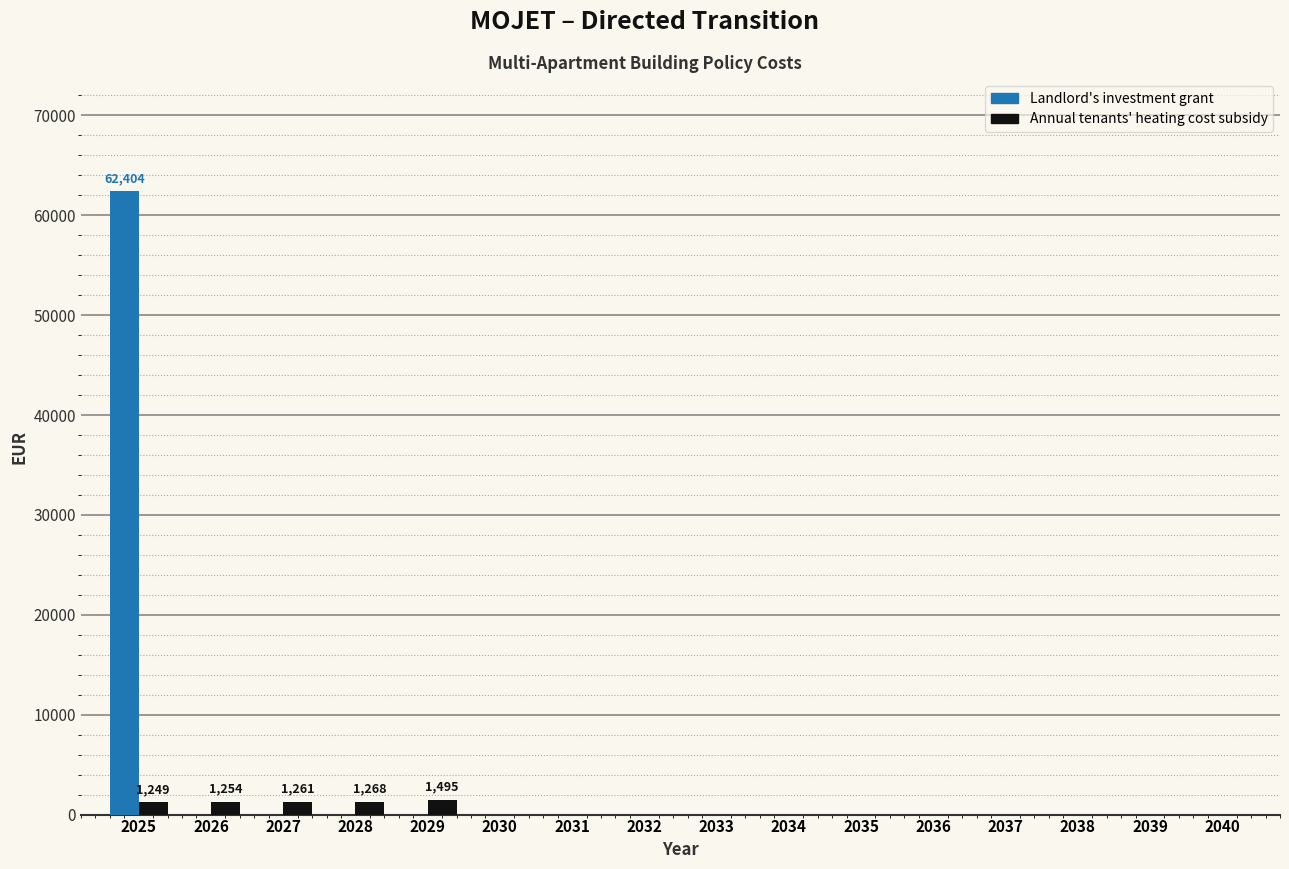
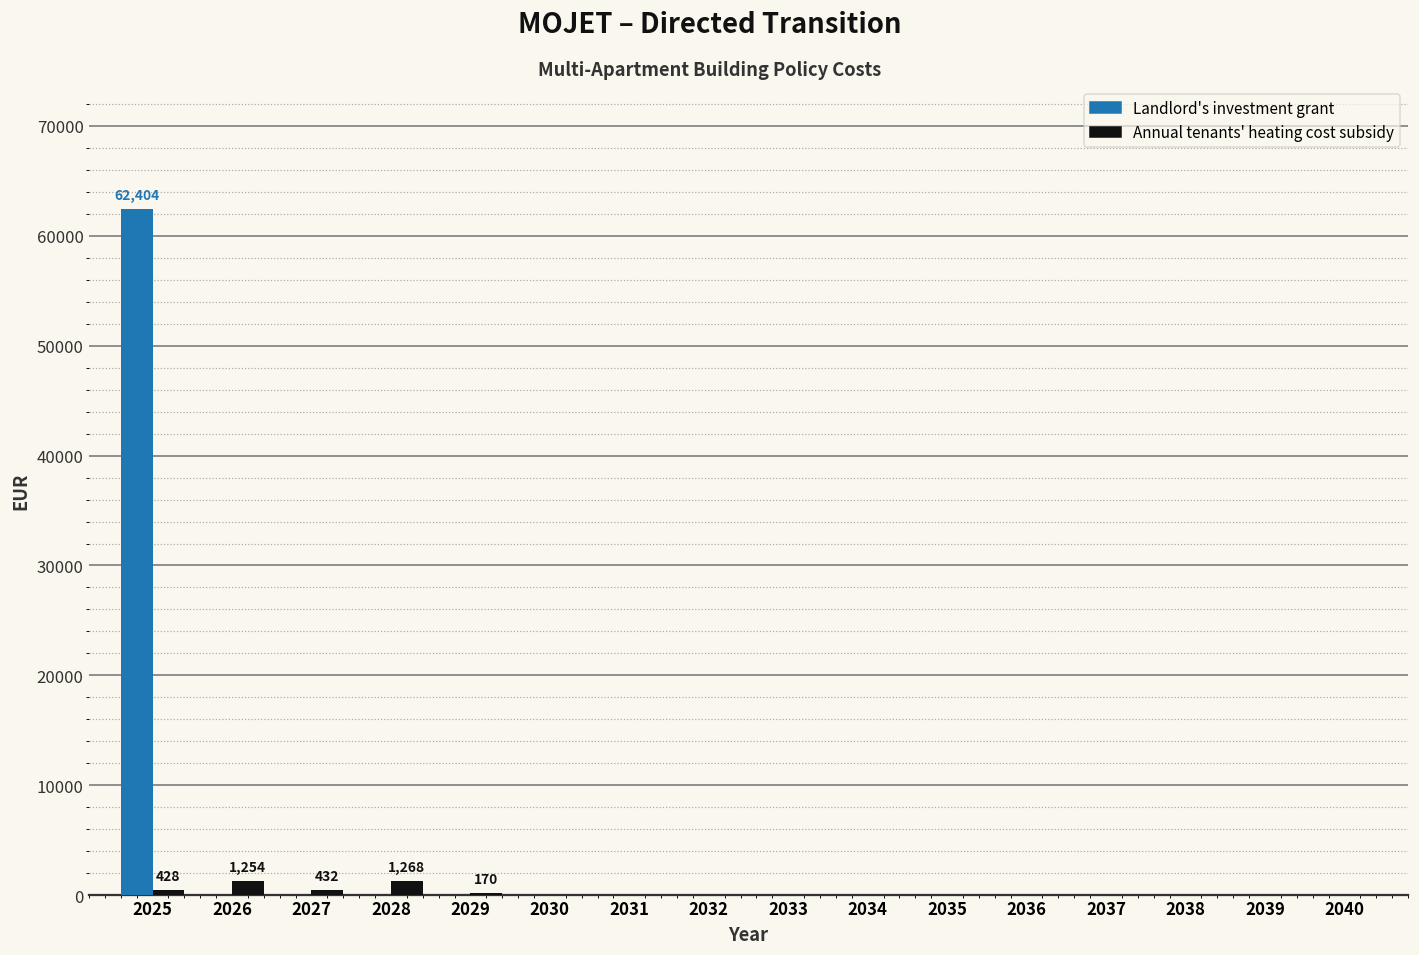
Annual tenants' heating cost subsidy, 2025: 1,249 -> 428
Annual tenants' heating cost subsidy, 2027: 1,261 -> 432
Annual tenants' heating cost subsidy, 2029: 1,495 -> 170
